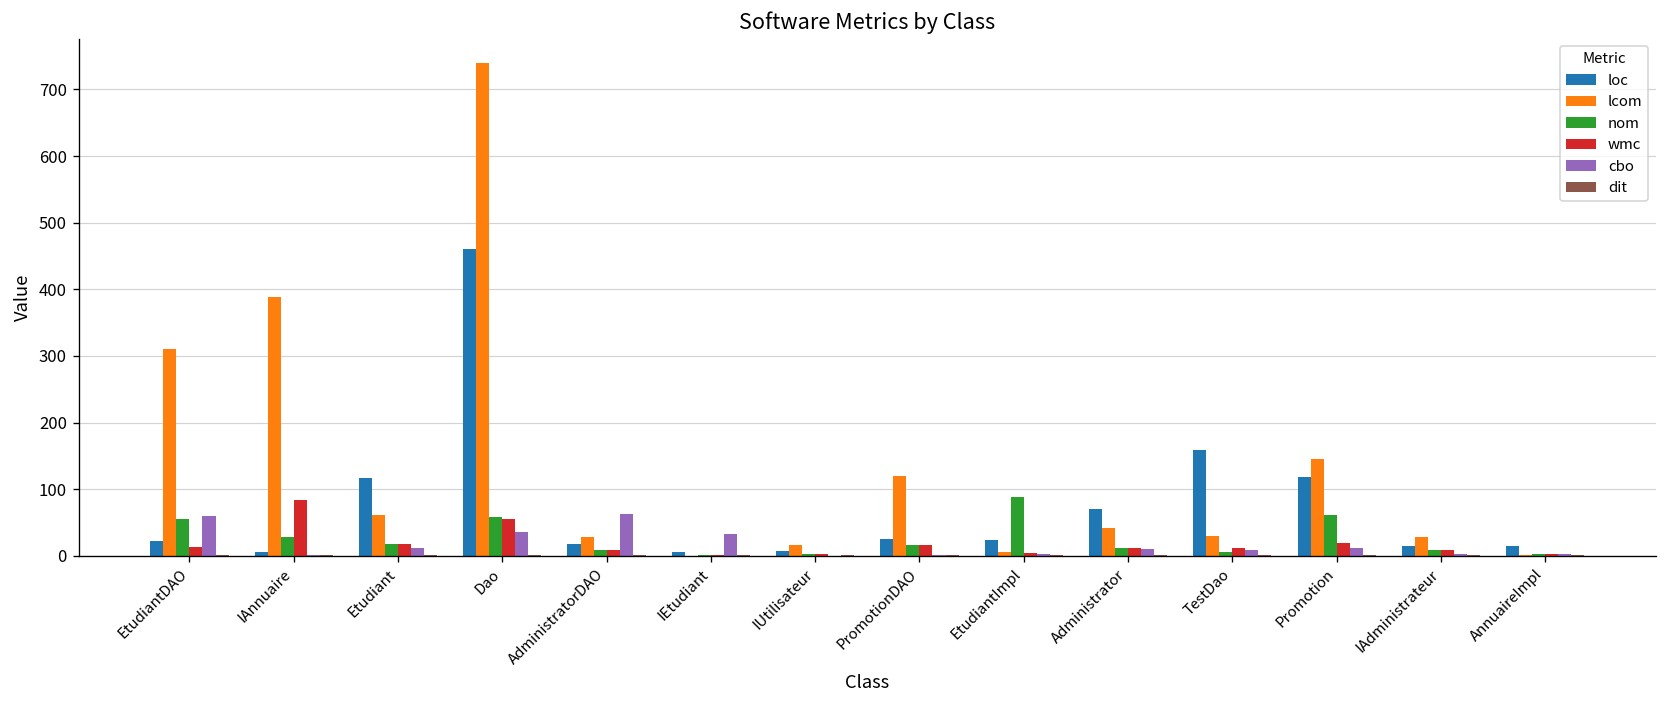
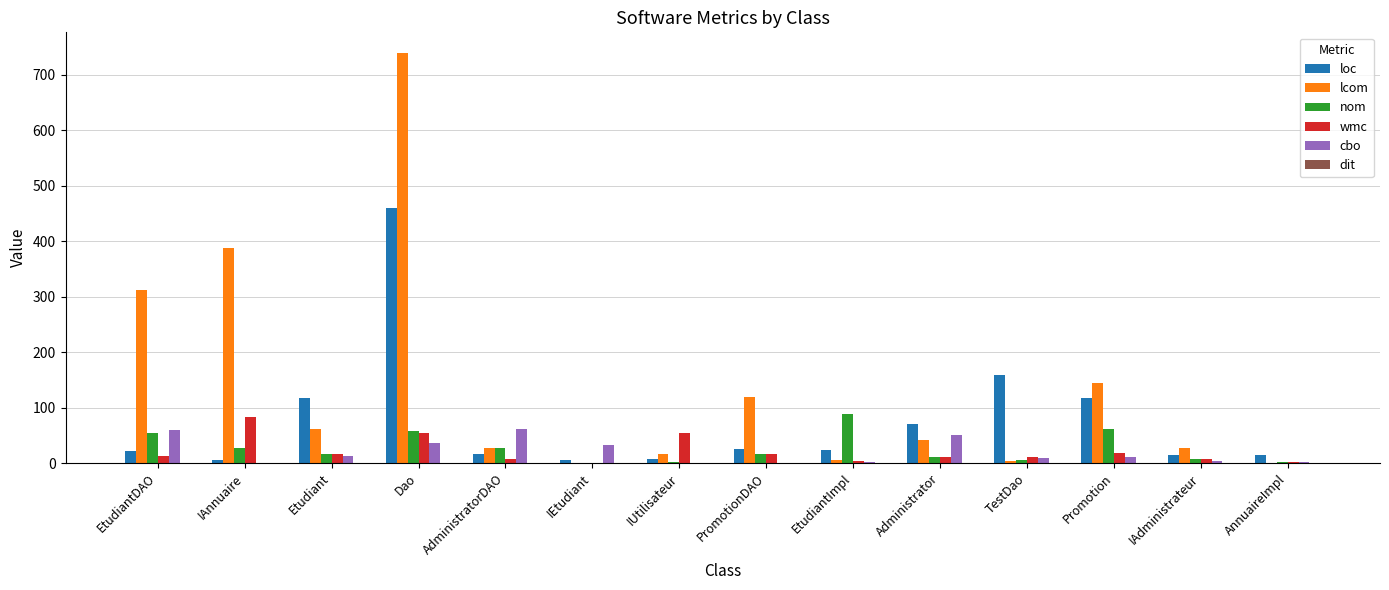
nom, AdministratorDAO: 10 -> 30
wmc, IUtilisateur: 0 -> 60
cbo, Administrator: 10 -> 50
lcom, TestDao: 30 -> 0
